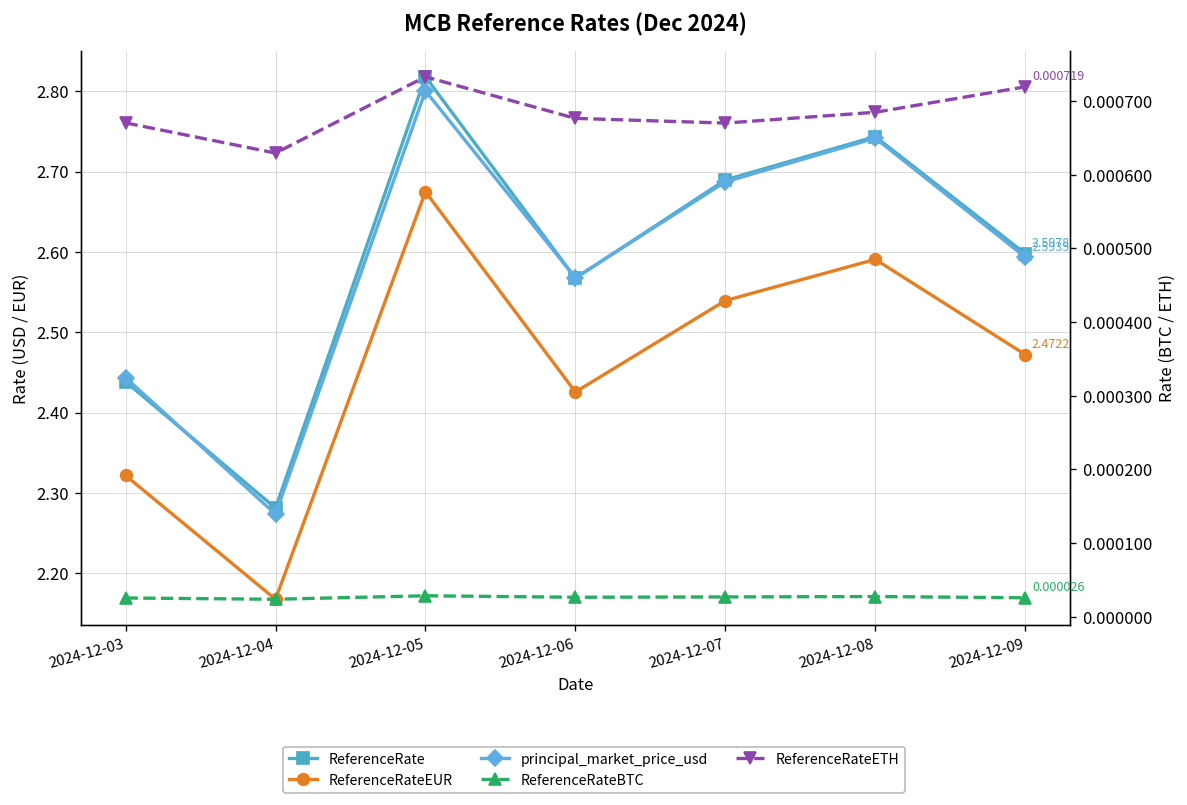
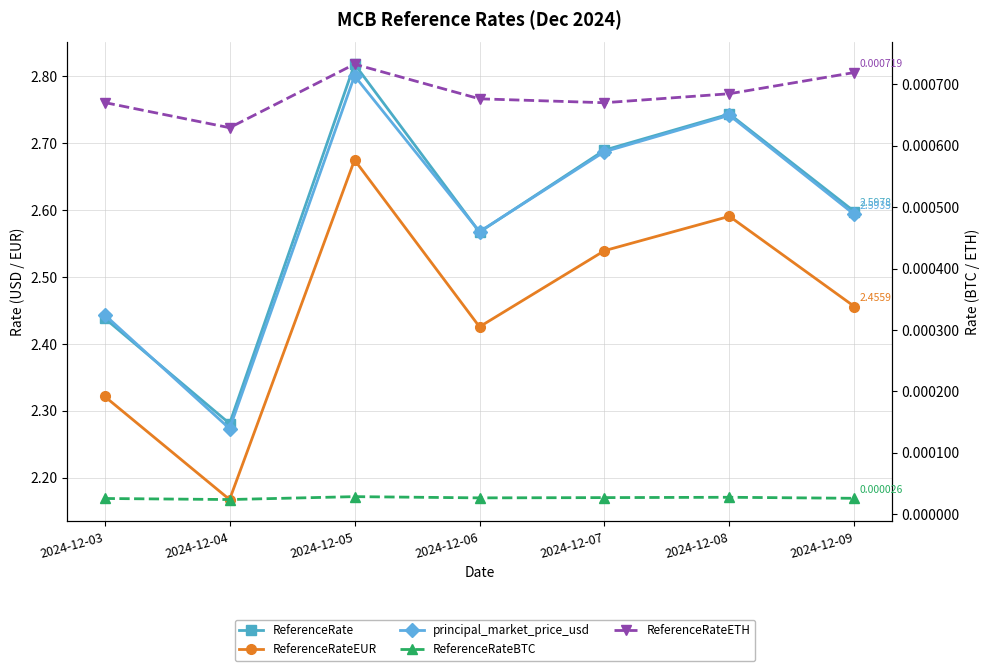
ReferenceRateEUR, 2024-12-09: 2.4722 -> 2.4559
